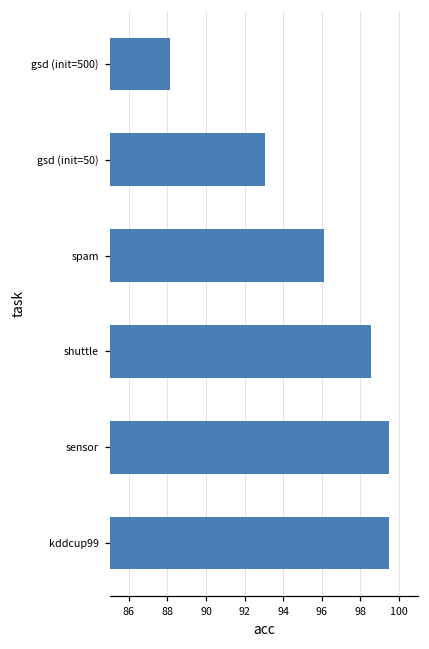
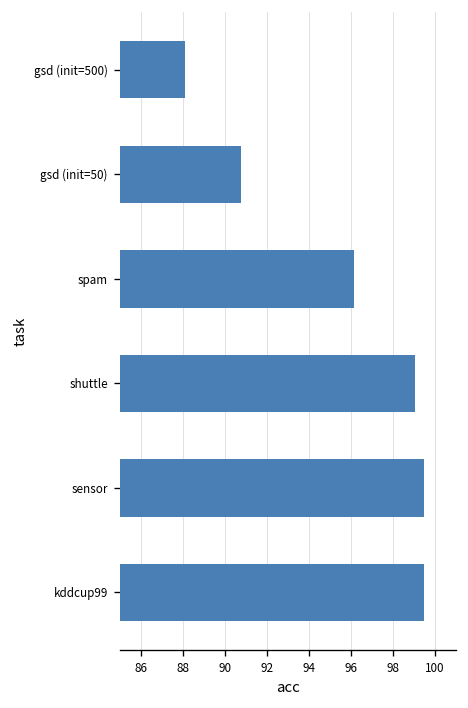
gsd (init=50): 93.1 -> 90.8
shuttle: 98.6 -> 99.1
